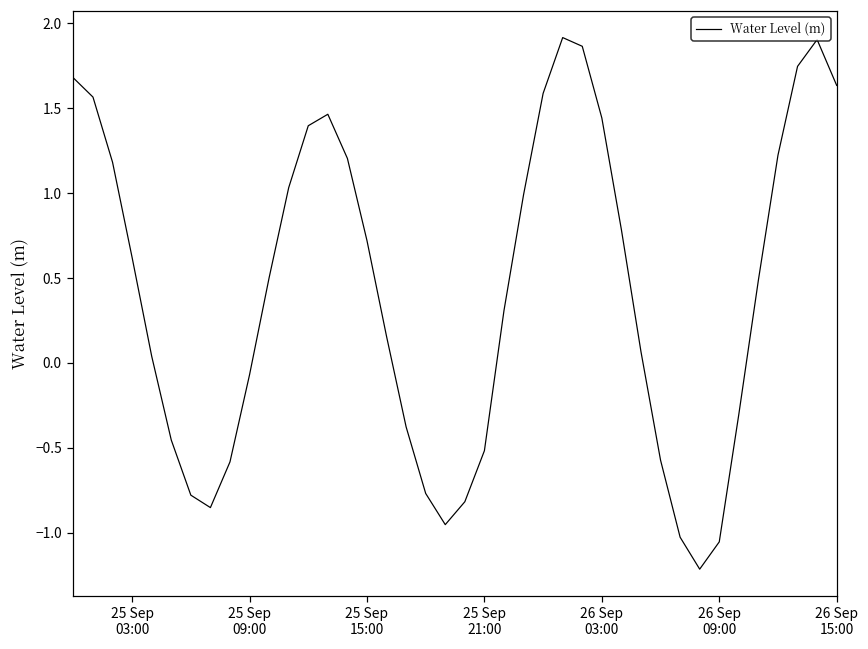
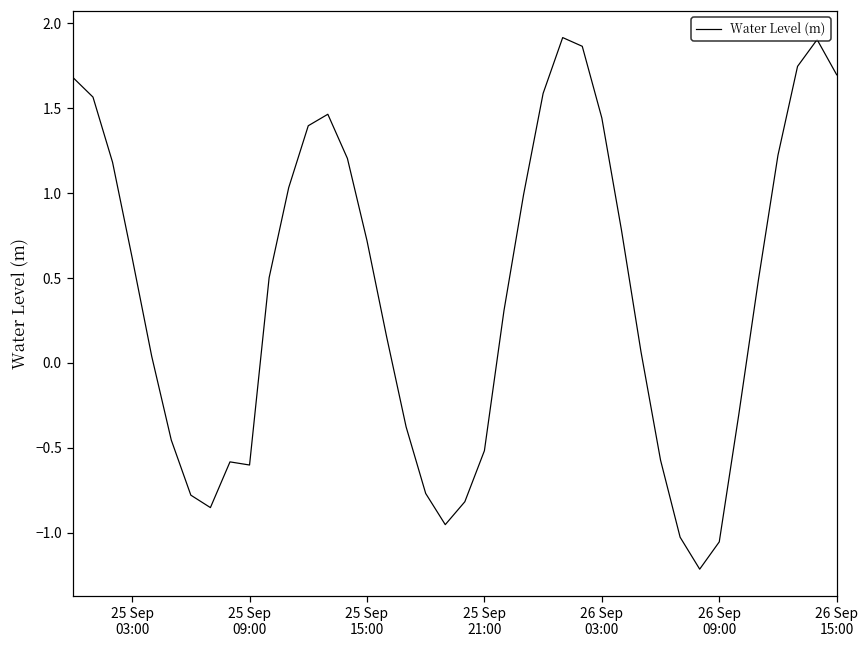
25 Sep 09:00: -0.07 -> -0.60
26 Sep 15:00: 1.63 -> 1.70
